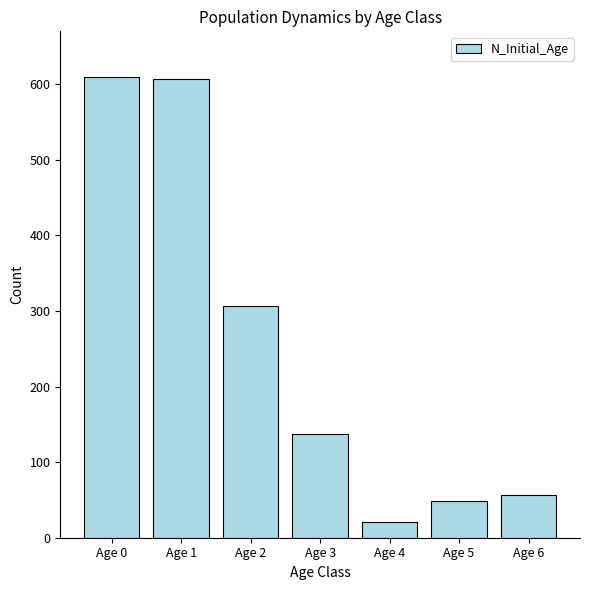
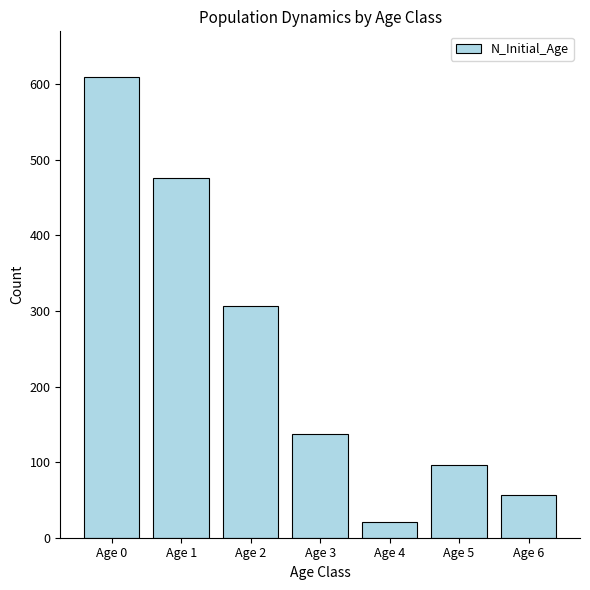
Age 1: 610 -> 480
Age 5: 50 -> 100
